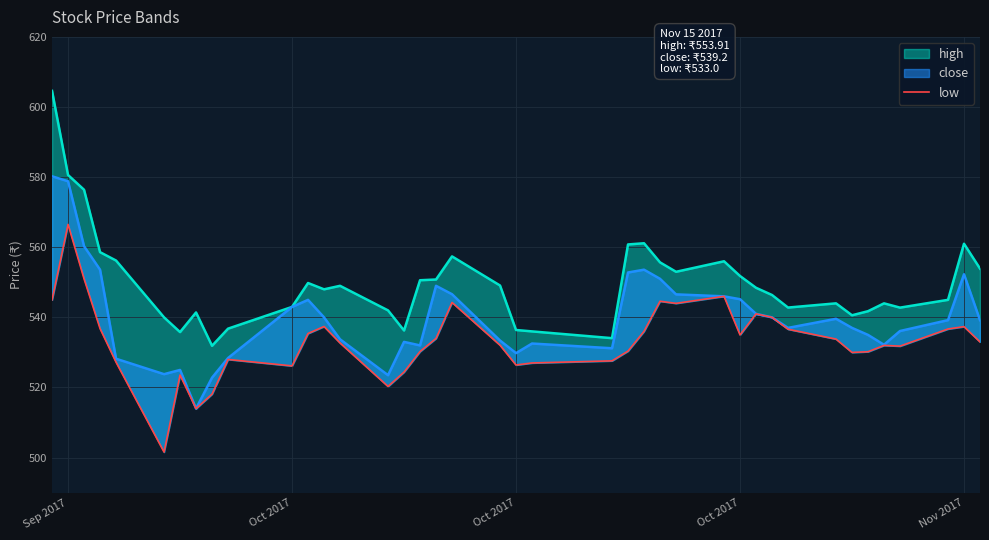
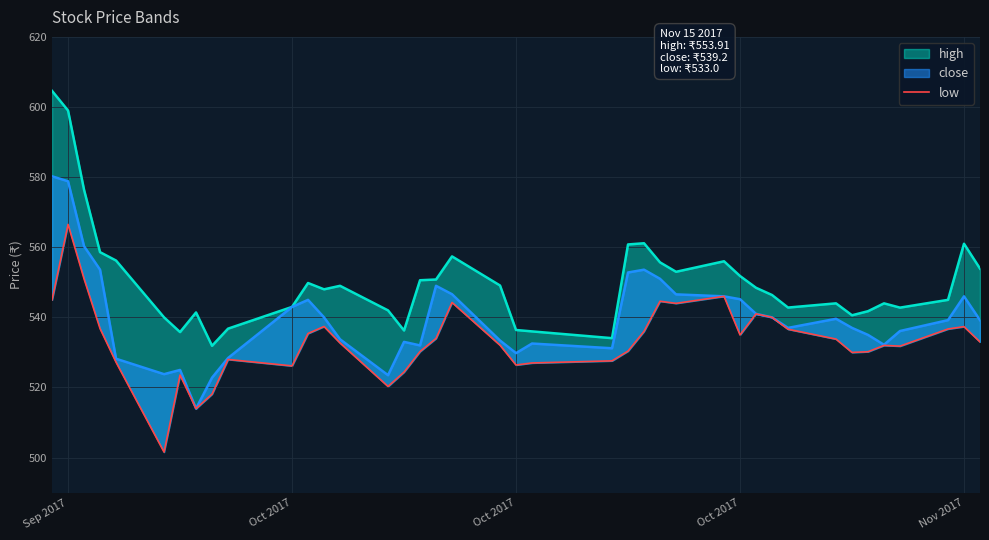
high, Sep 2017: 581 -> 599
close, Nov 2017: 552 -> 546
